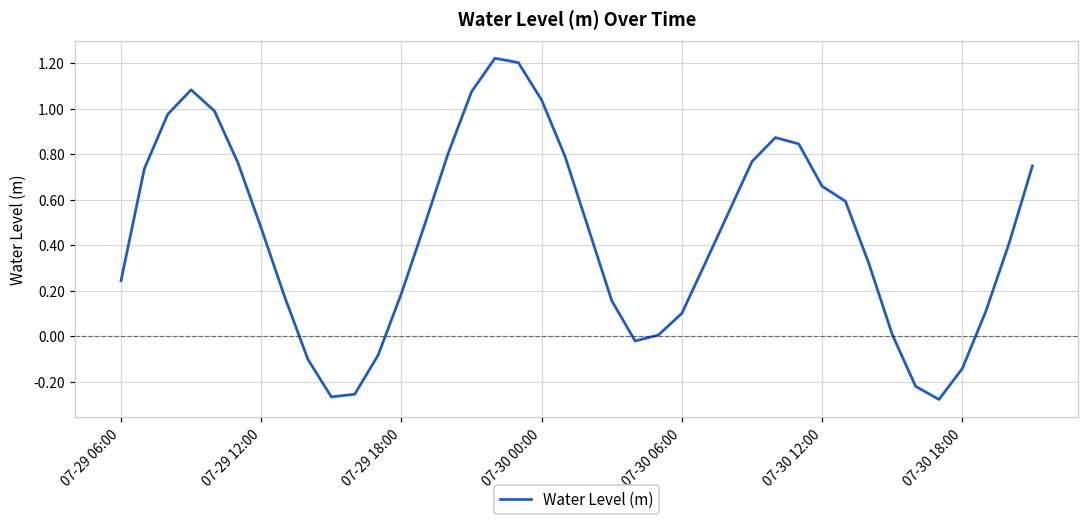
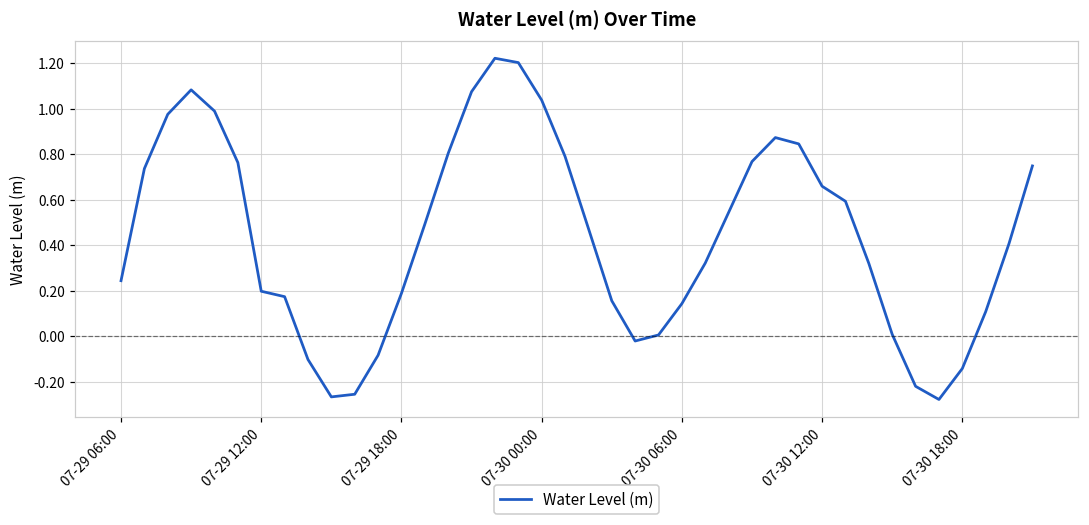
07-29 12:00: 0.48 -> 0.20
07-30 06:00: 0.10 -> 0.14
